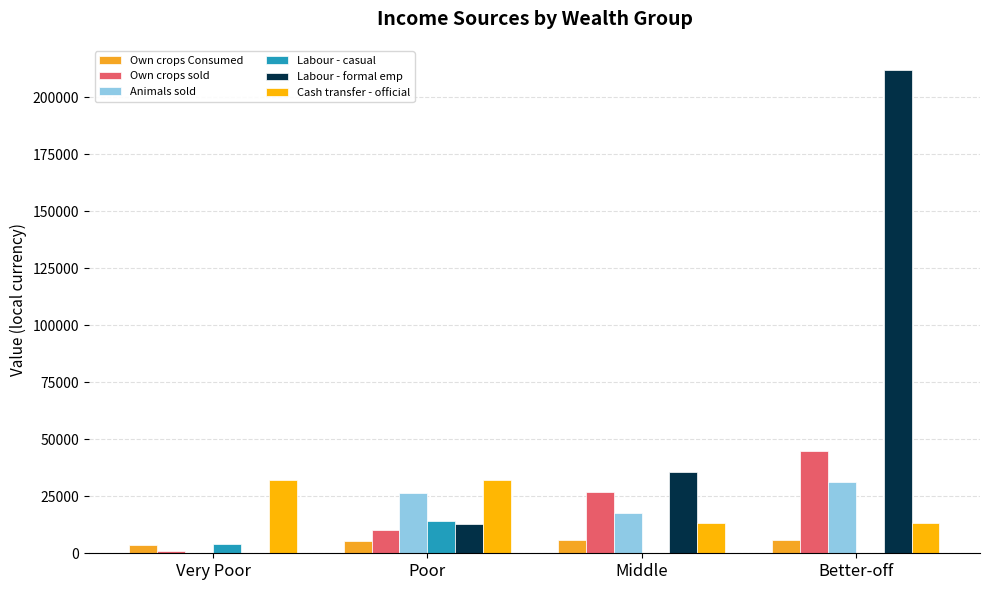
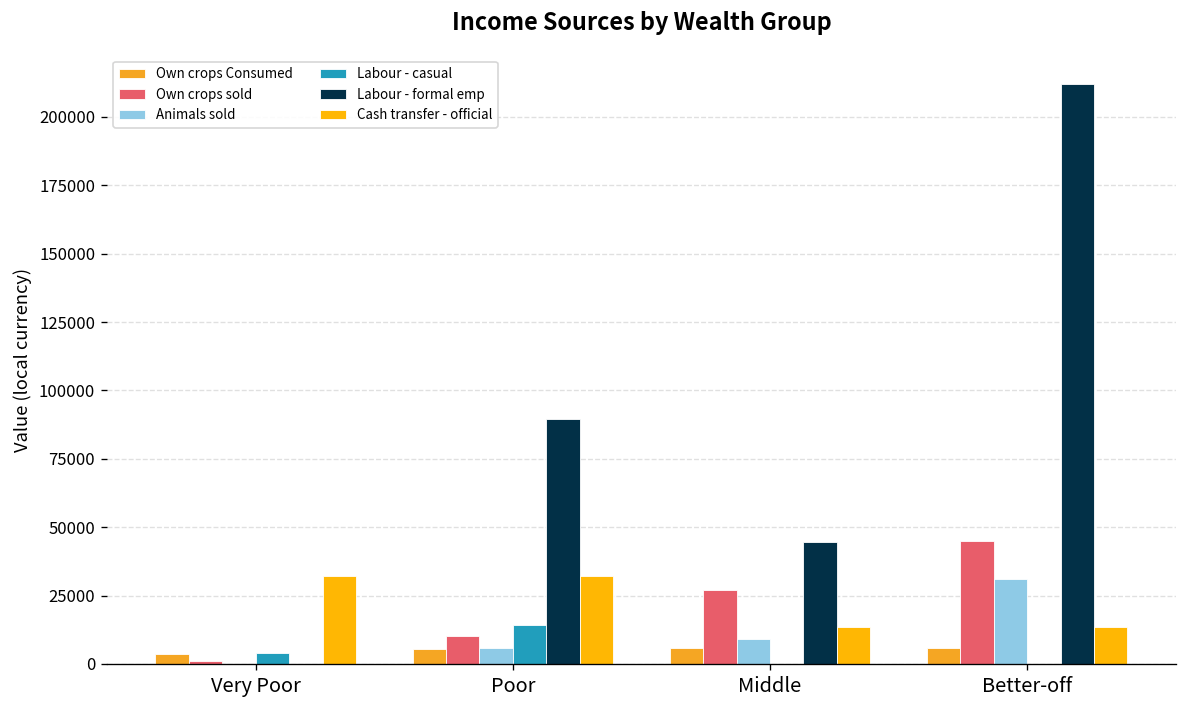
Animals sold, Poor: 27000 -> 6000
Labour - formal emp, Poor: 13000 -> 90000
Animals sold, Middle: 18000 -> 9000
Labour - formal emp, Middle: 36000 -> 45000
